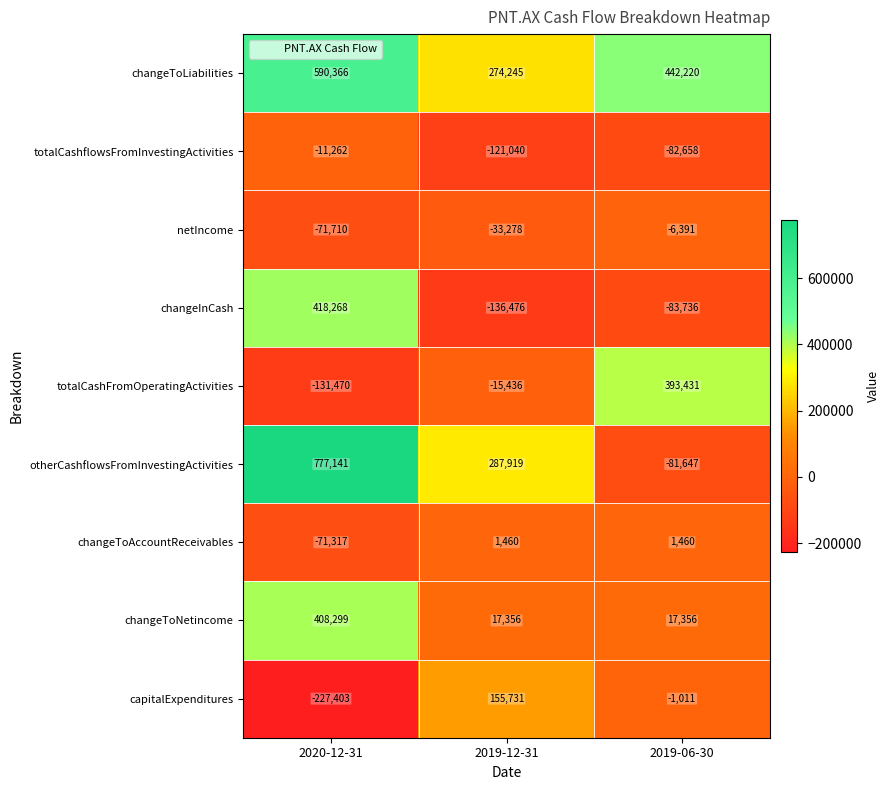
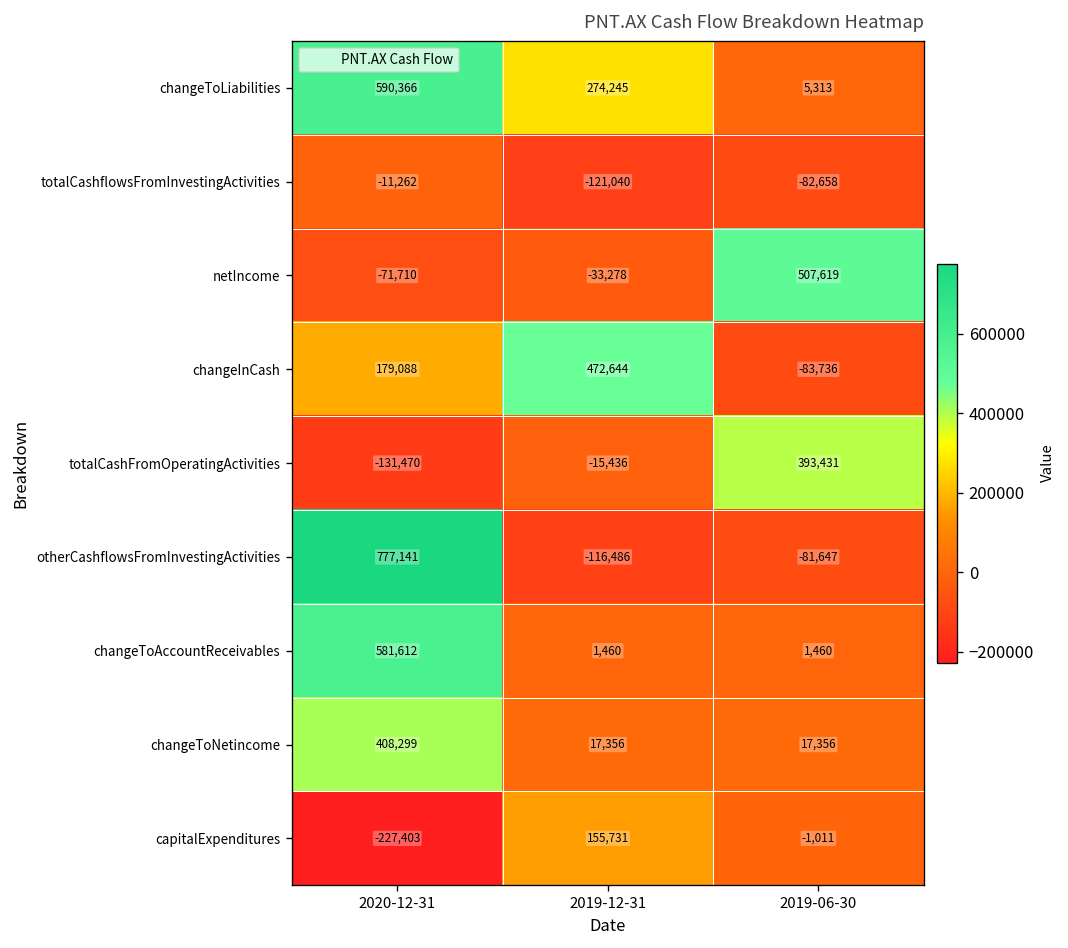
changeToLiabilities, 2019-06-30: 442,220 -> 5,313
netIncome, 2019-06-30: -6,391 -> 507,619
changeInCash, 2020-12-31: 418,268 -> 179,088
changeInCash, 2019-12-31: -136,476 -> 472,644
otherCashflowsFromInvestingActivities, 2019-12-31: 287,919 -> -116,486
changeToAccountReceivables, 2020-12-31: -71,317 -> 581,612
